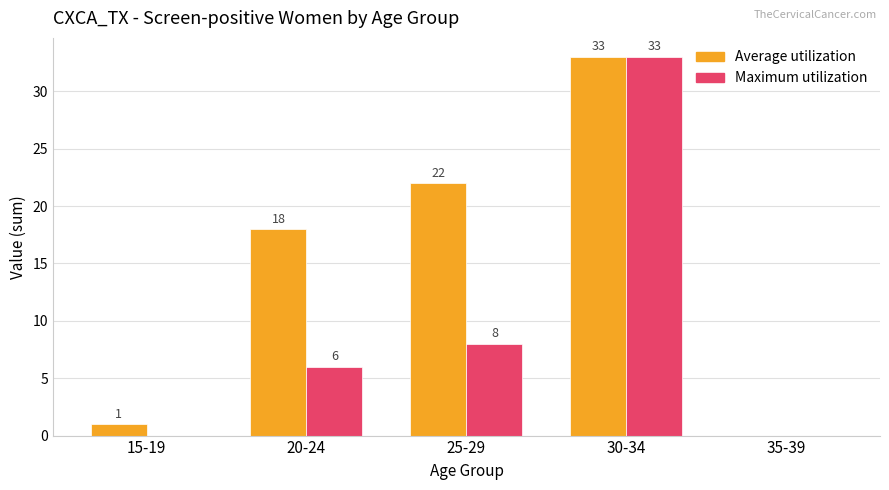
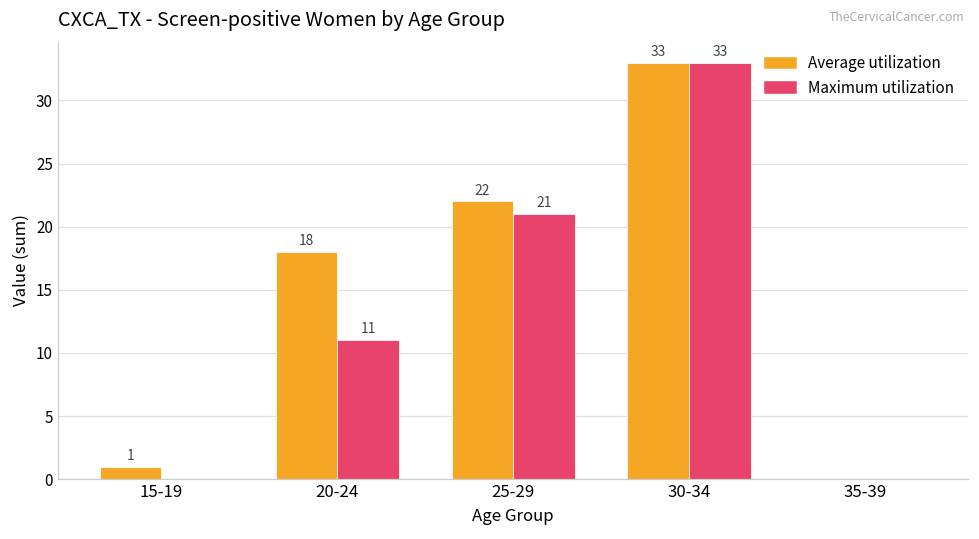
Maximum utilization, 20-24: 6 -> 11
Maximum utilization, 25-29: 8 -> 21
